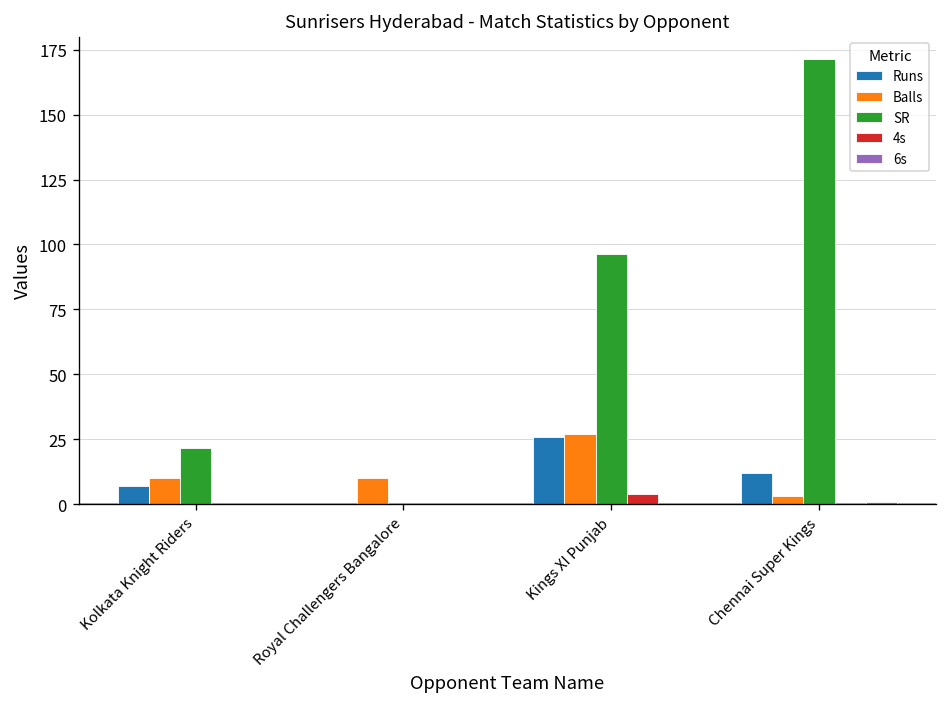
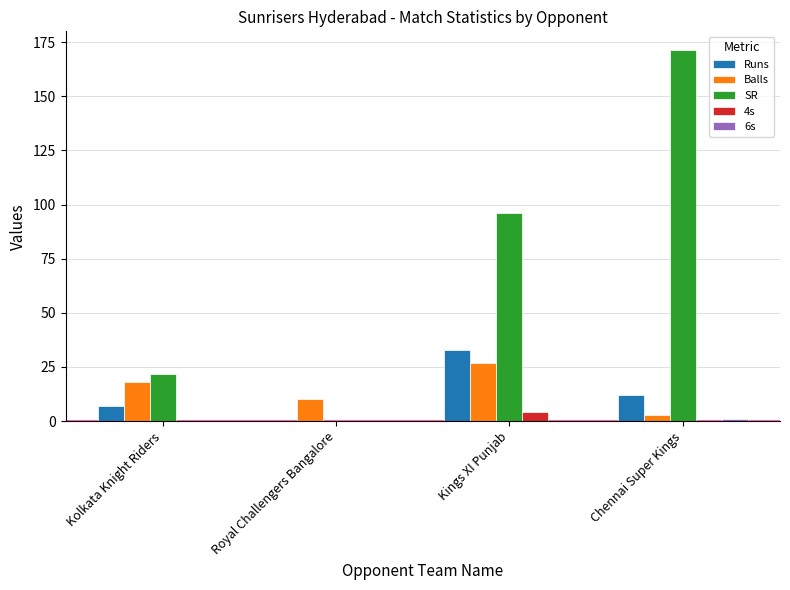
Balls, Kolkata Knight Riders: 10 -> 18
Runs, Kings XI Punjab: 26 -> 33
